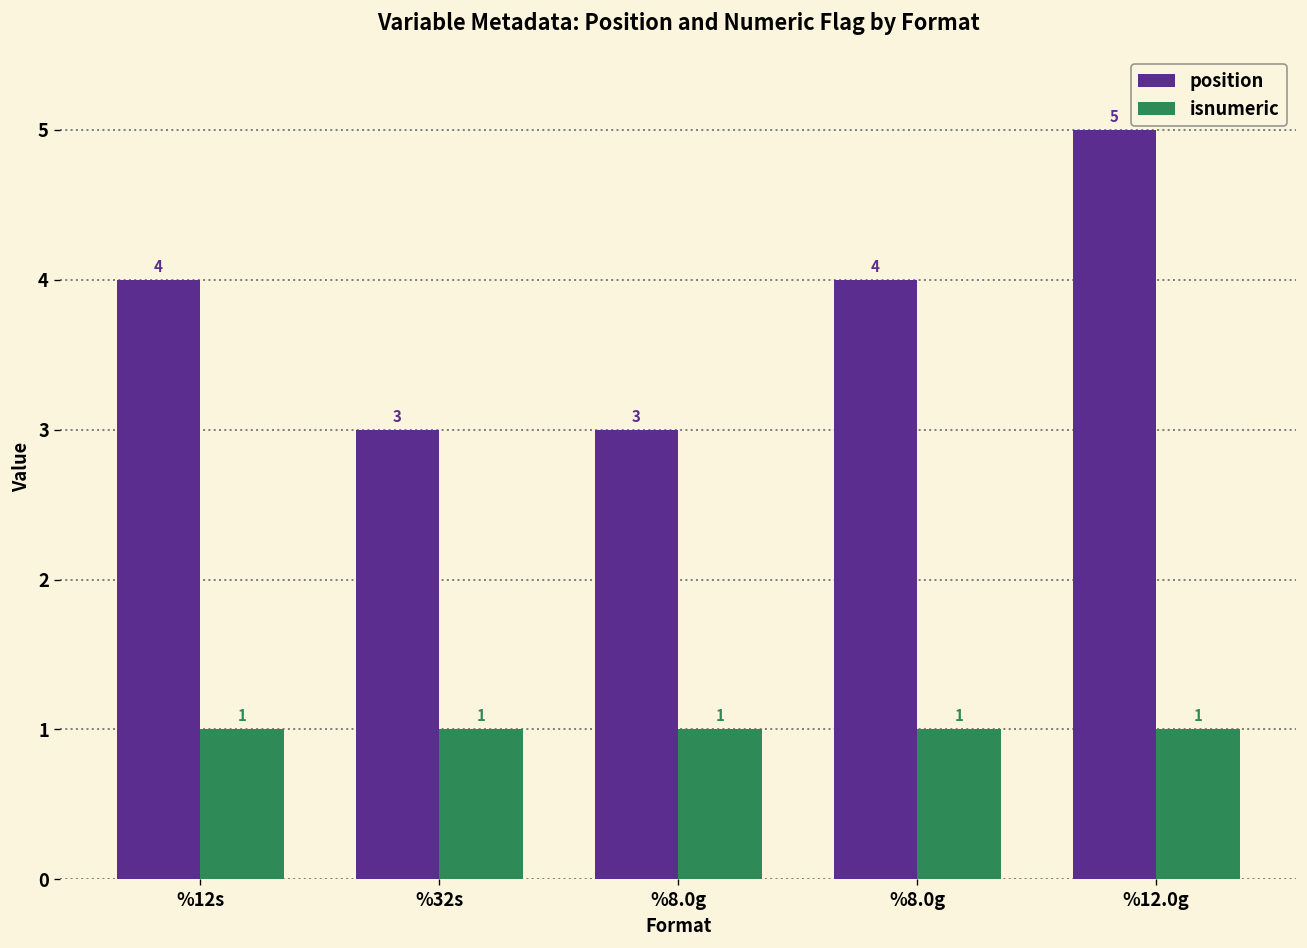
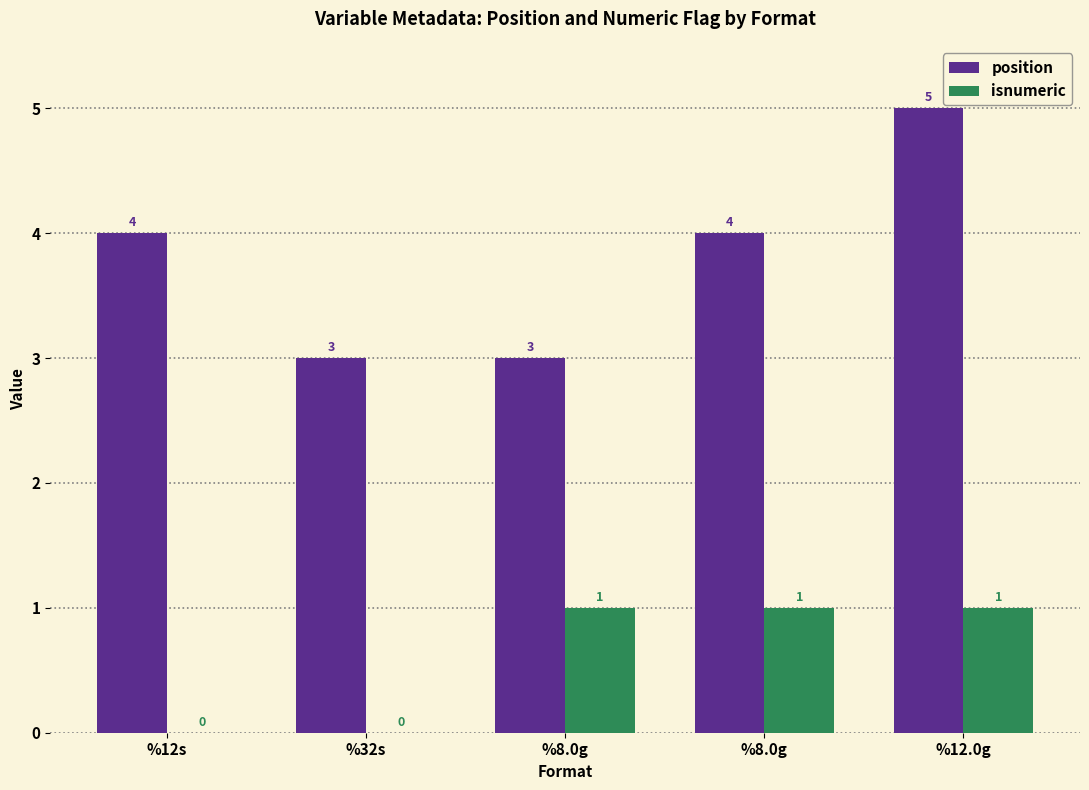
isnumeric, %12s: 1 -> 0
isnumeric, %32s: 1 -> 0
